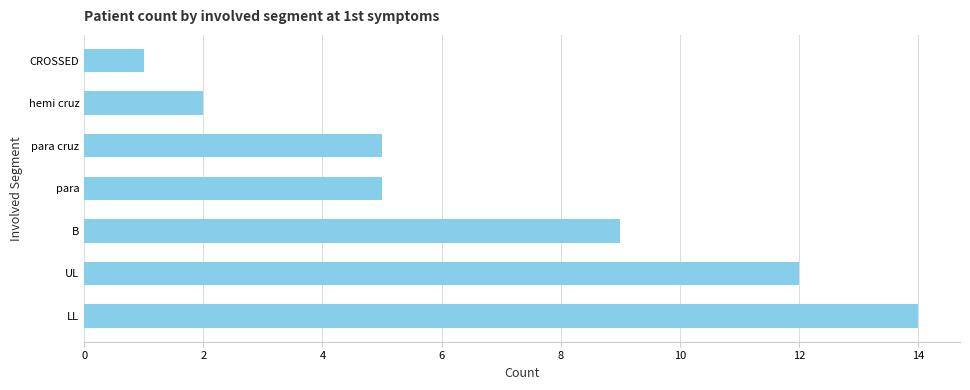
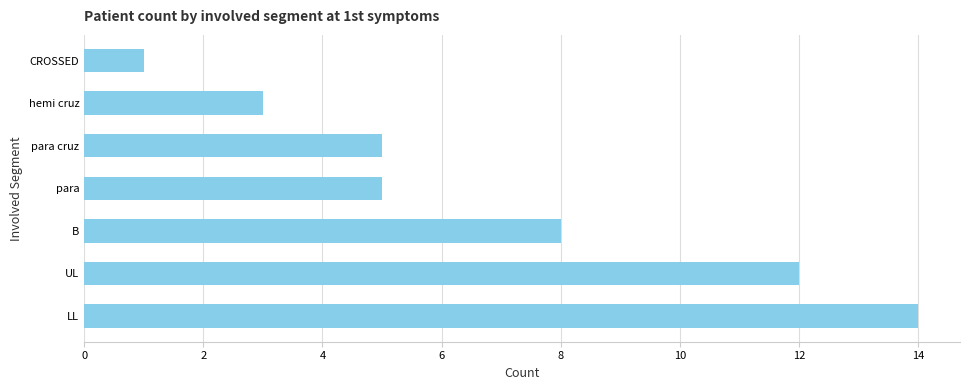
hemi cruz: 2 -> 3
B: 9 -> 8
